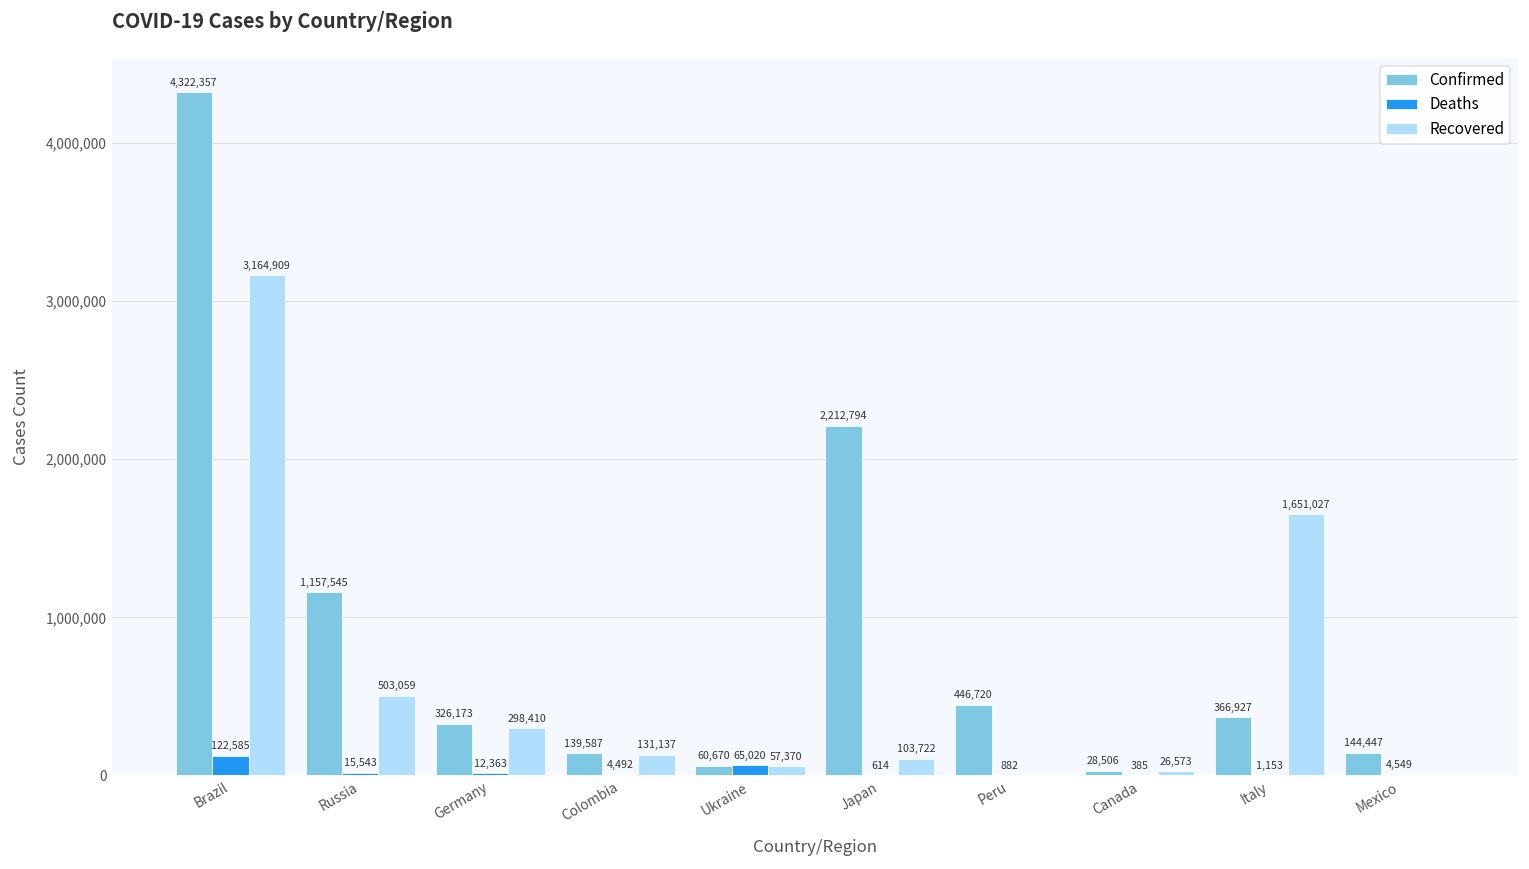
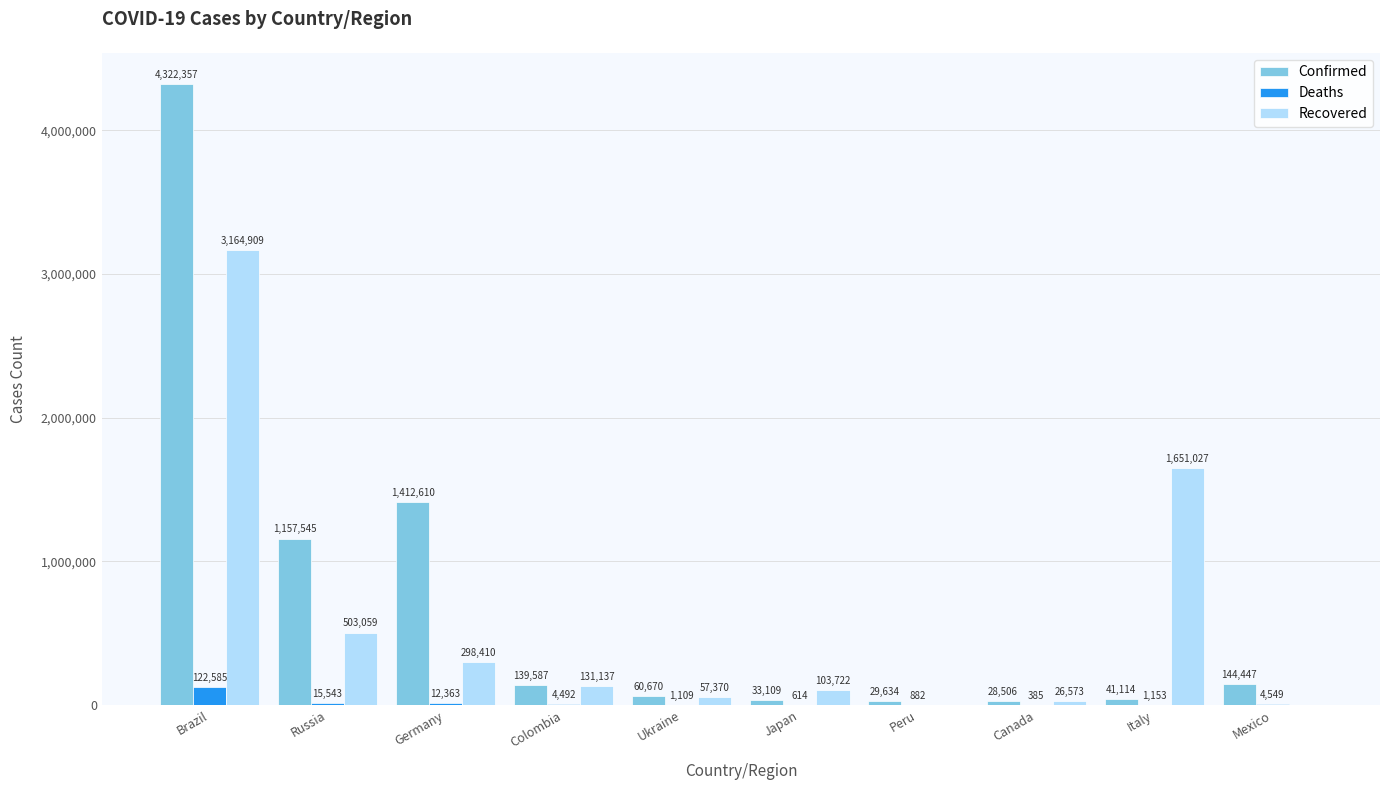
Confirmed, Germany: 326,173 -> 1,412,610
Deaths, Ukraine: 65,020 -> 1,109
Confirmed, Japan: 2,212,794 -> 33,109
Confirmed, Peru: 446,720 -> 29,634
Confirmed, Italy: 366,927 -> 41,114
